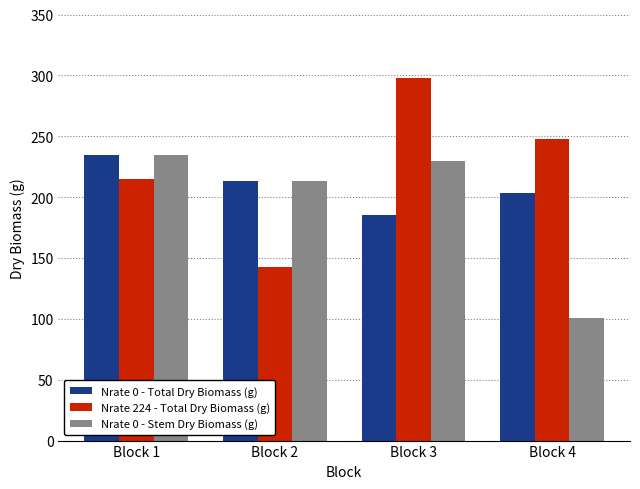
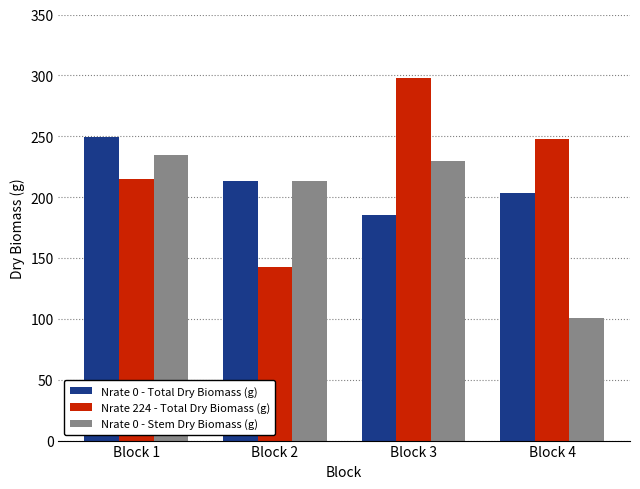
Nrate 0 - Total Dry Biomass (g), Block 1: 235 -> 249
